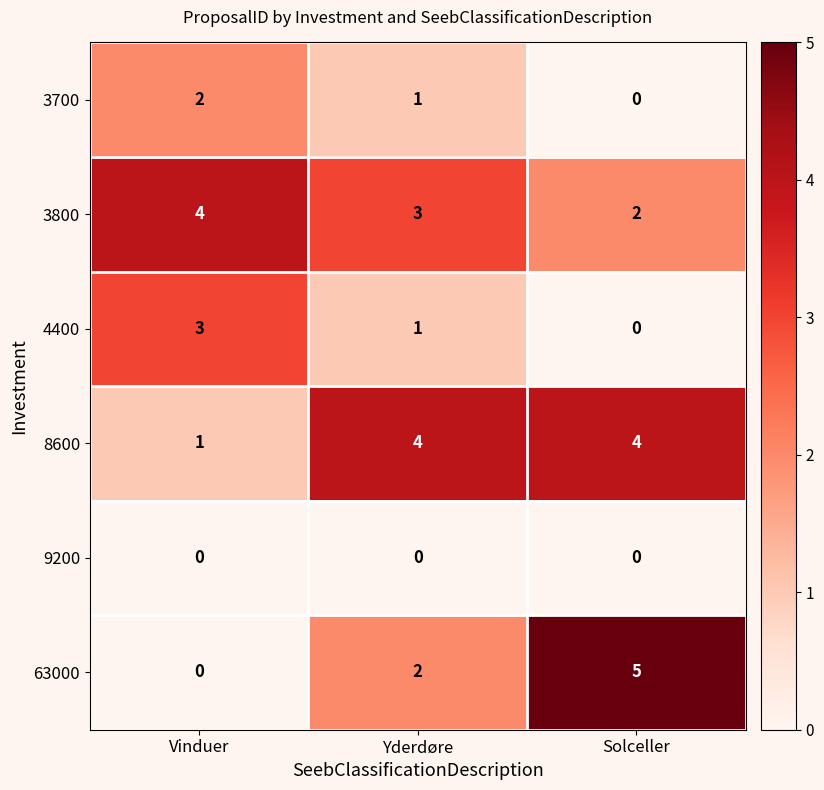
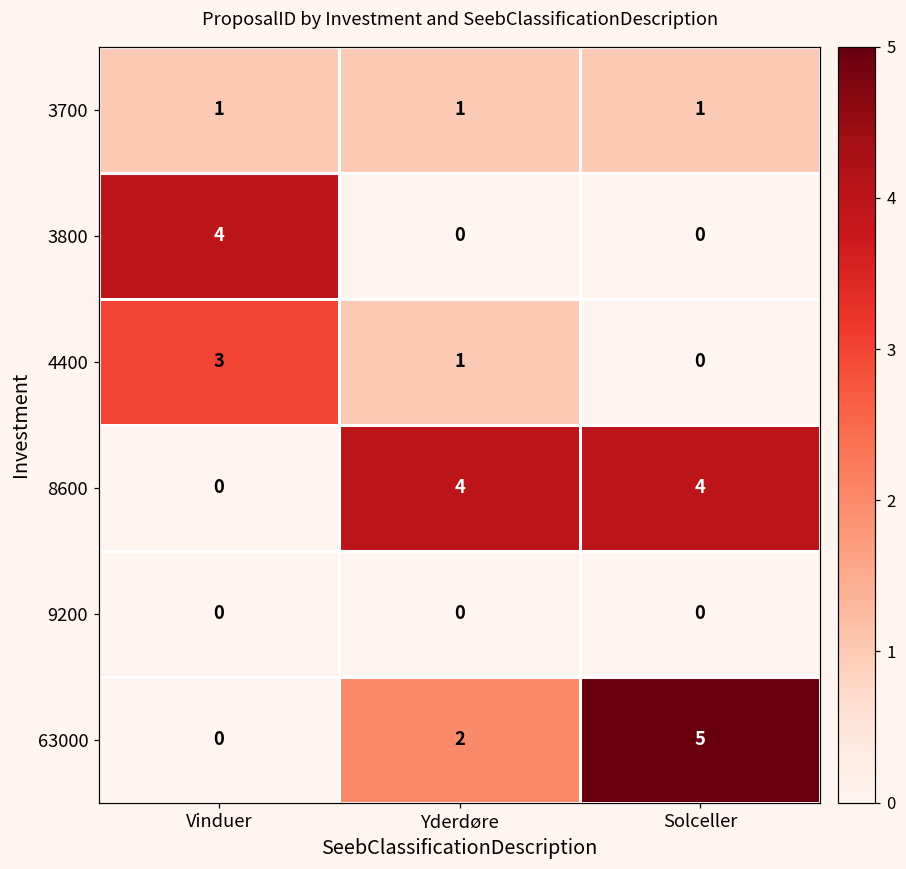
3700, Vinduer: 2 -> 1
3700, Solceller: 0 -> 1
3800, Yderdøre: 3 -> 0
3800, Solceller: 2 -> 0
8600, Vinduer: 1 -> 0
